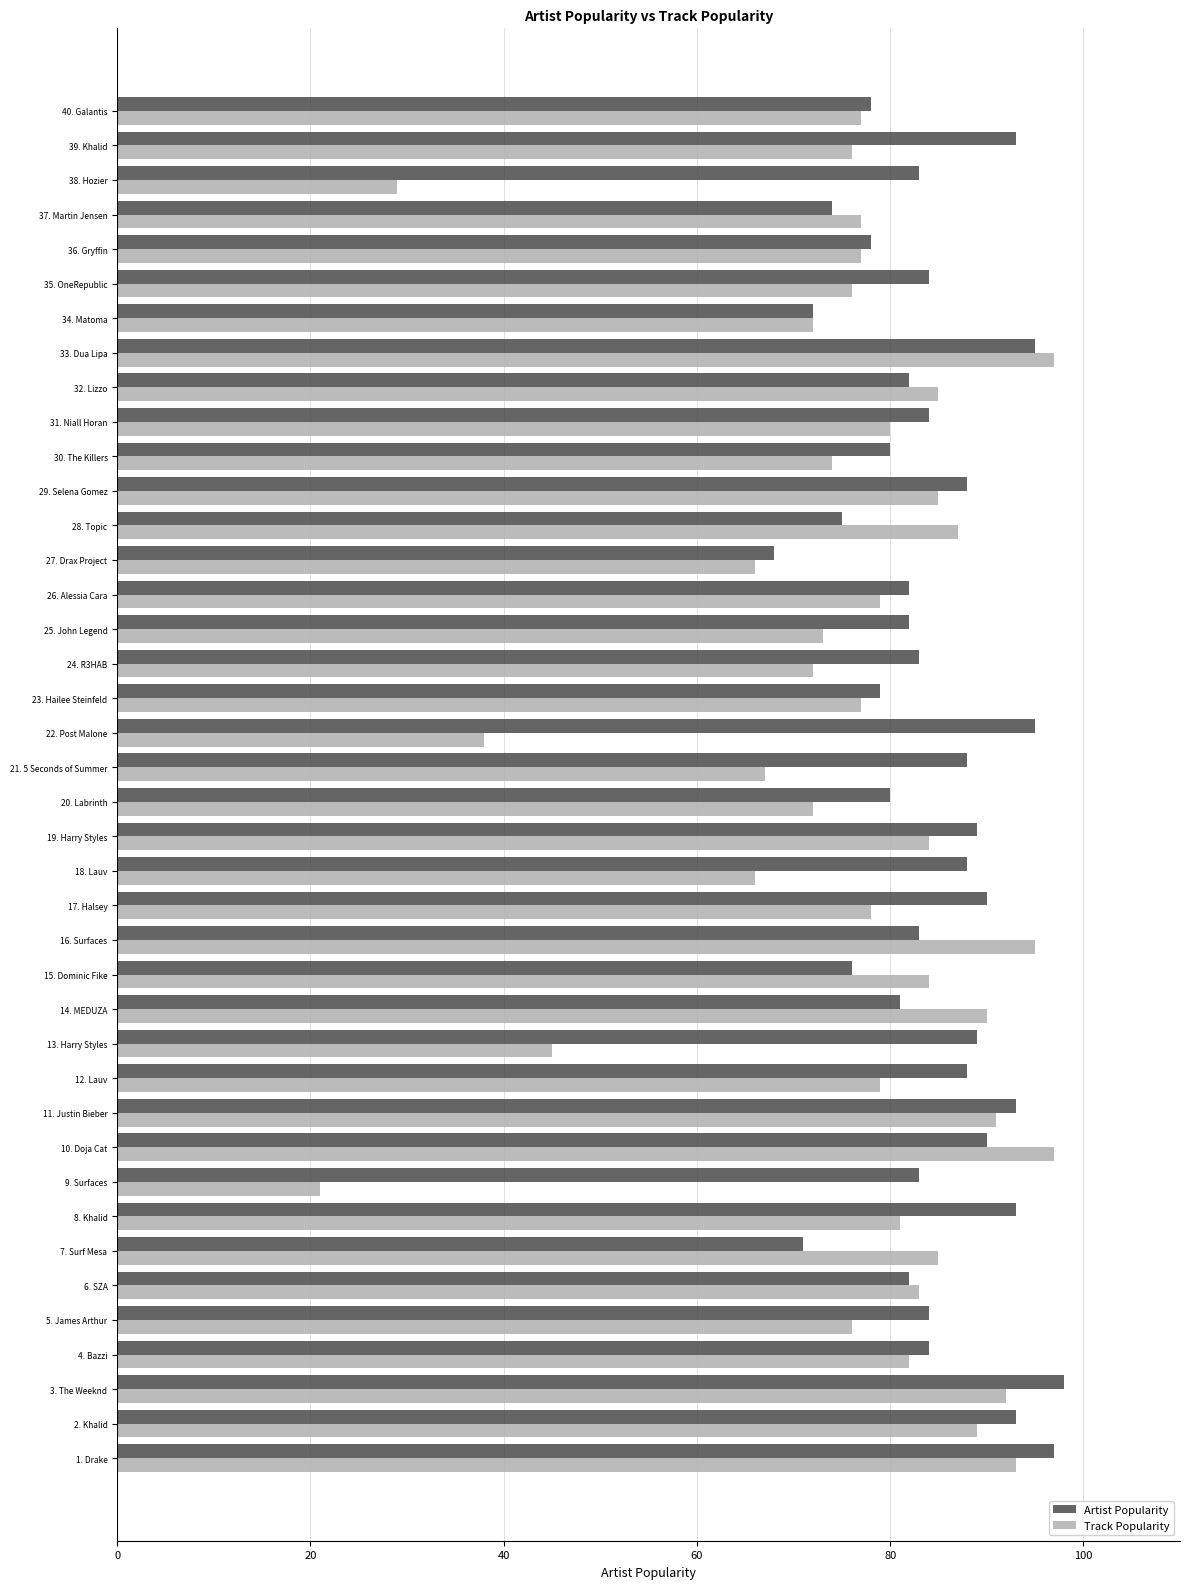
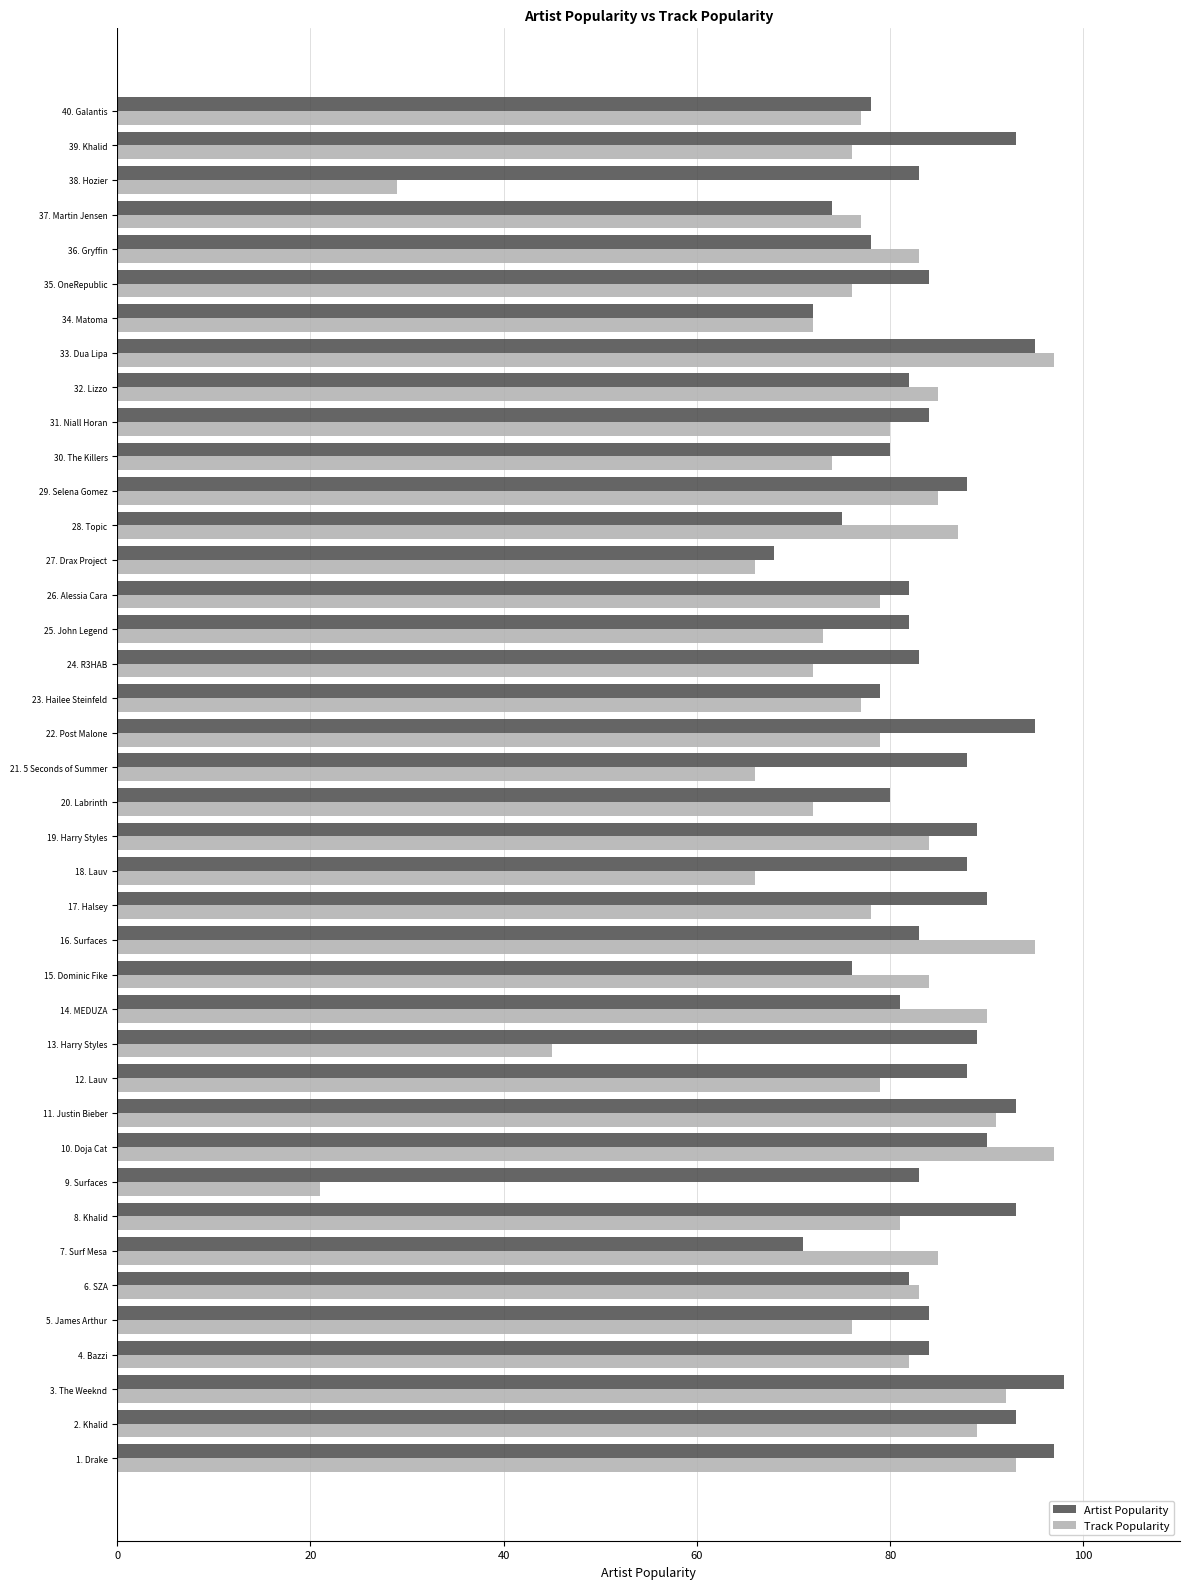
Track Popularity, 36. Gryffin: 77 -> 83
Track Popularity, 22. Post Malone: 38 -> 79
Track Popularity, 21. 5 Seconds of Summer: 67 -> 66
